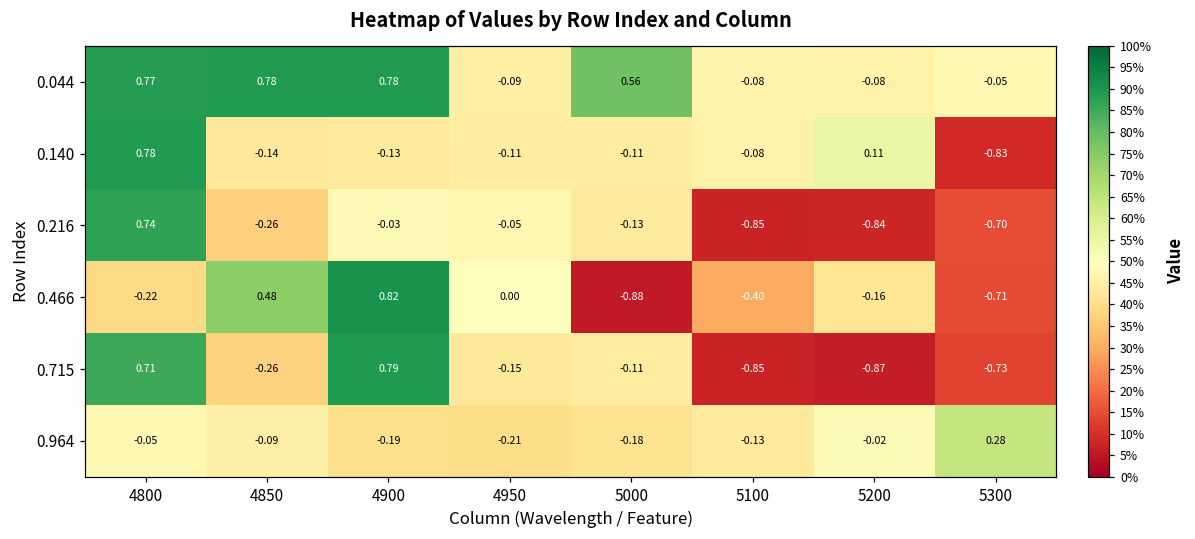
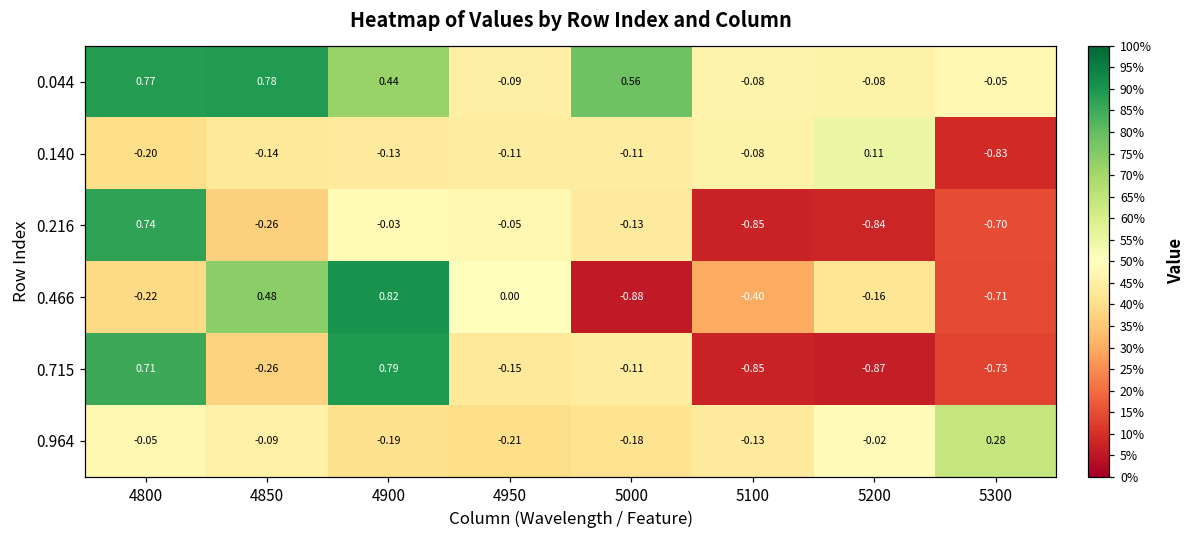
0.044, 4900: 0.78 -> 0.44
0.140, 4800: 0.78 -> -0.20
